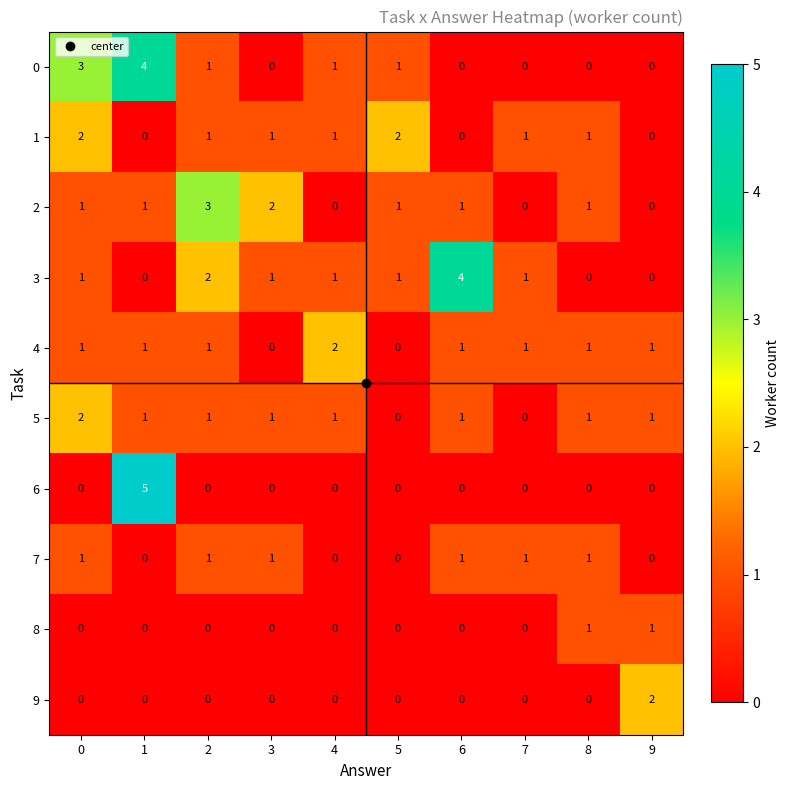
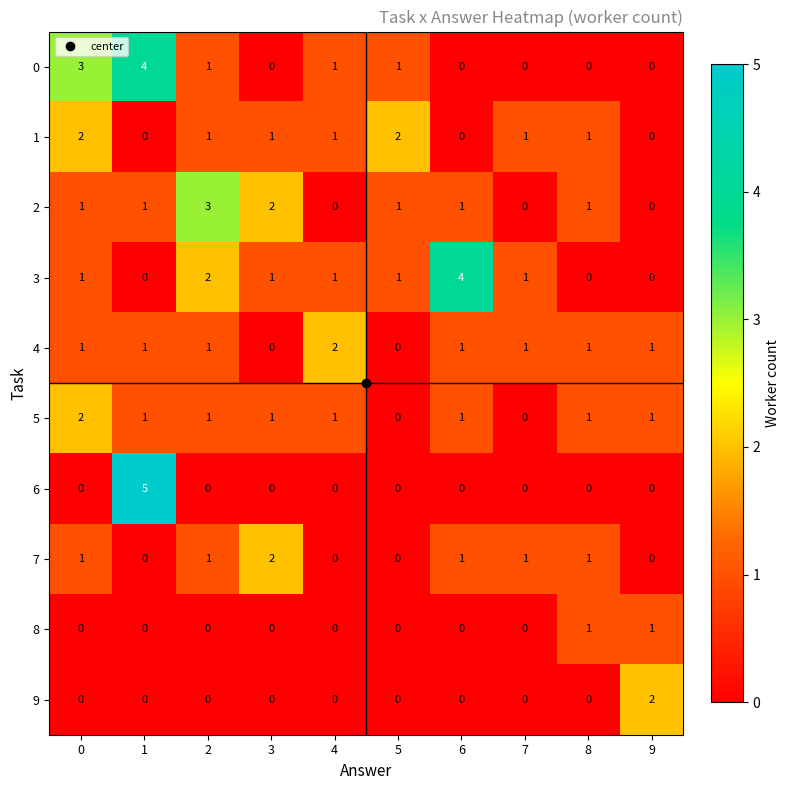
7, 3: 1 -> 2
